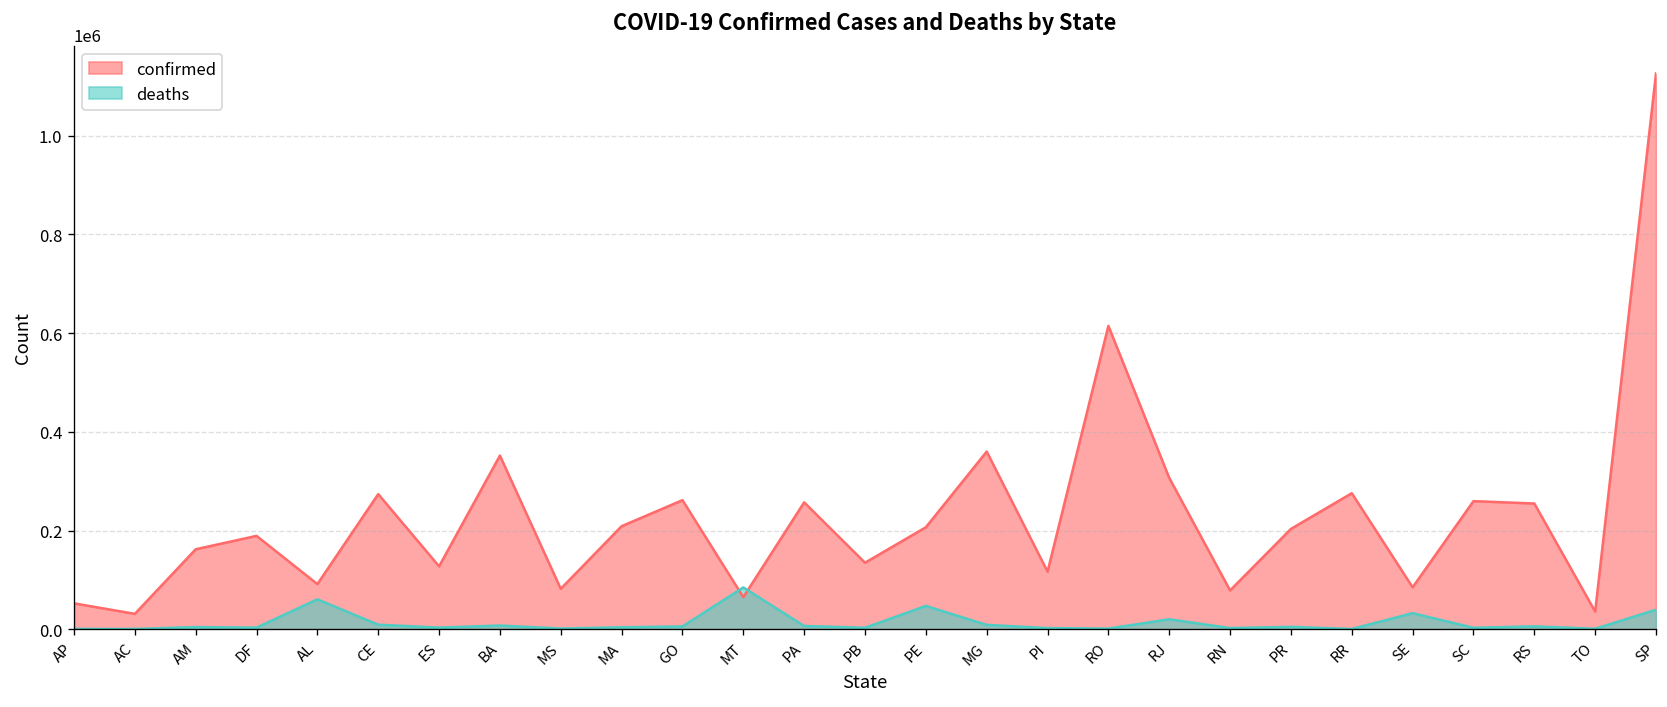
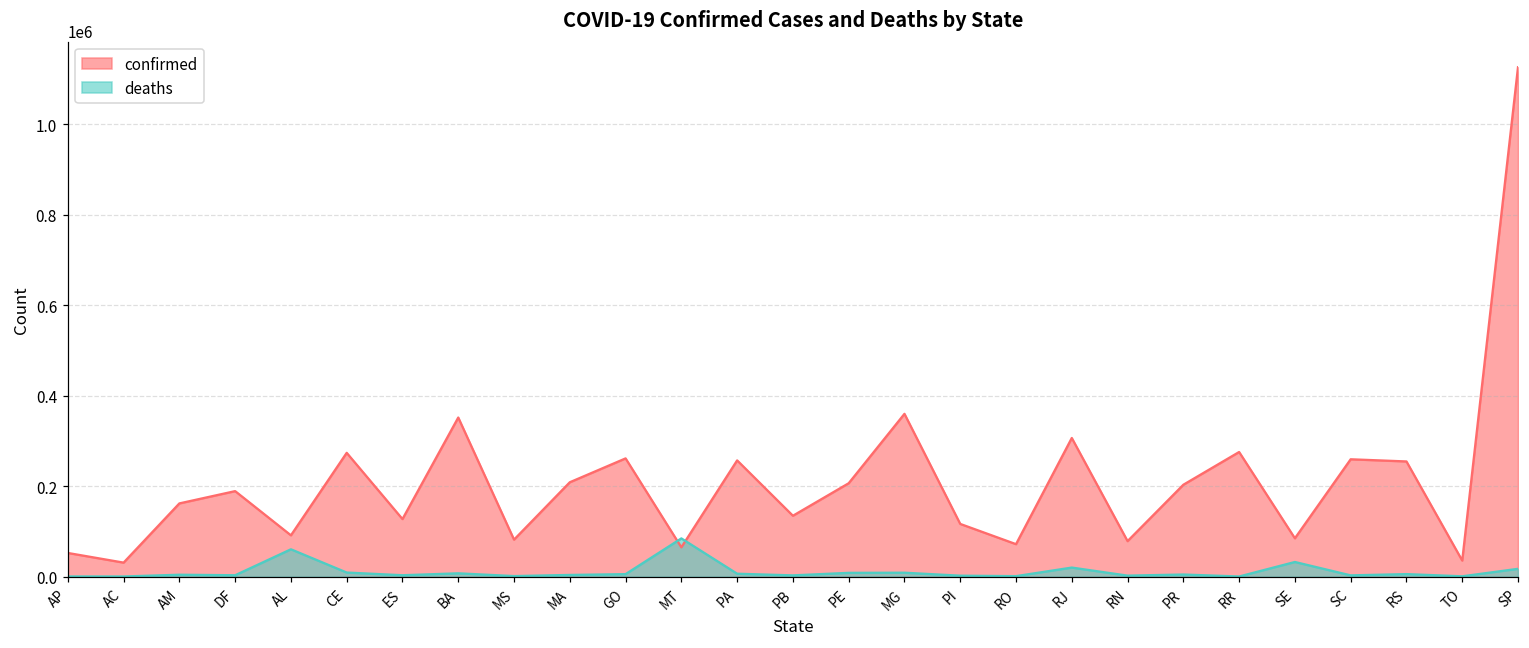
deaths, PE: 50000 -> 10000
confirmed, RO: 610000 -> 70000
deaths, SP: 40000 -> 20000
